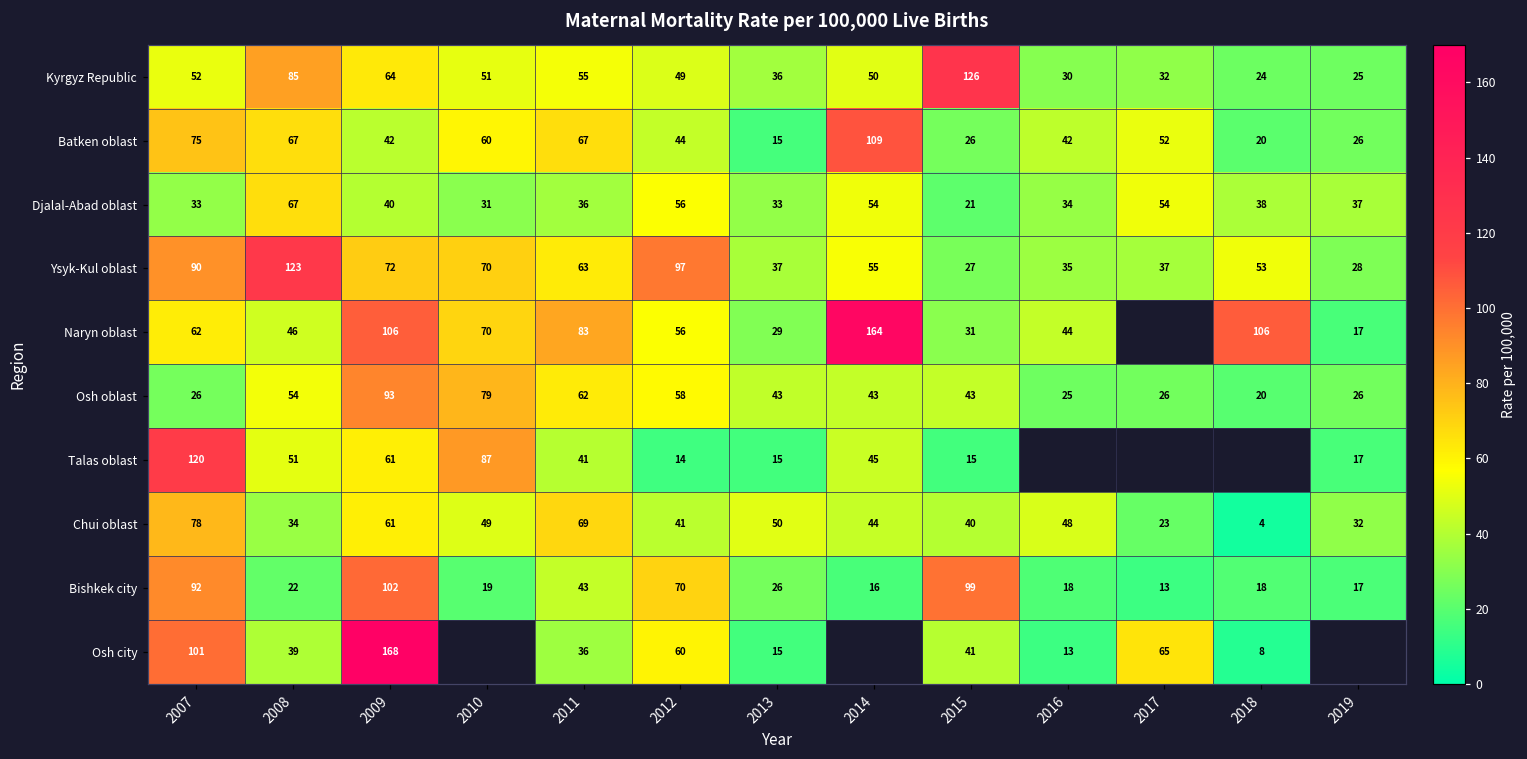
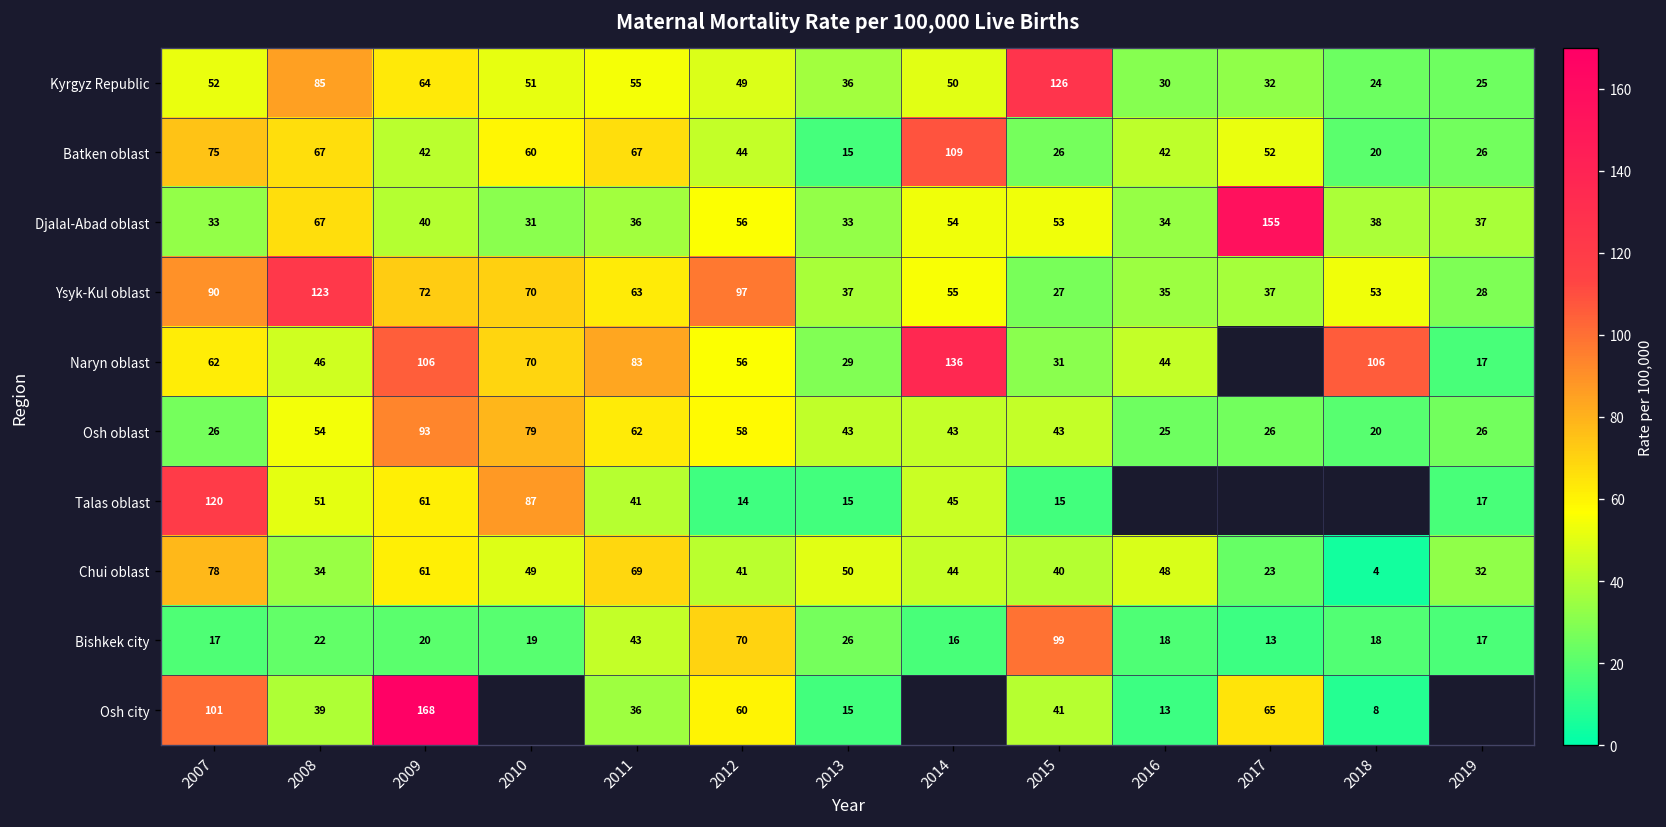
Djalal-Abad oblast, 2015: 21 -> 53
Djalal-Abad oblast, 2017: 54 -> 155
Naryn oblast, 2014: 164 -> 136
Bishkek city, 2007: 92 -> 17
Bishkek city, 2009: 102 -> 20
